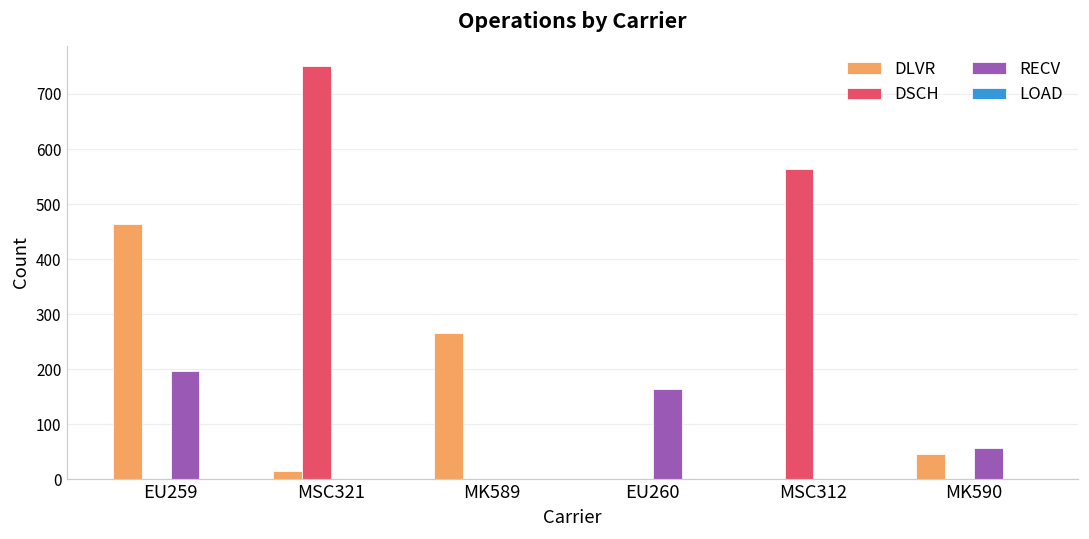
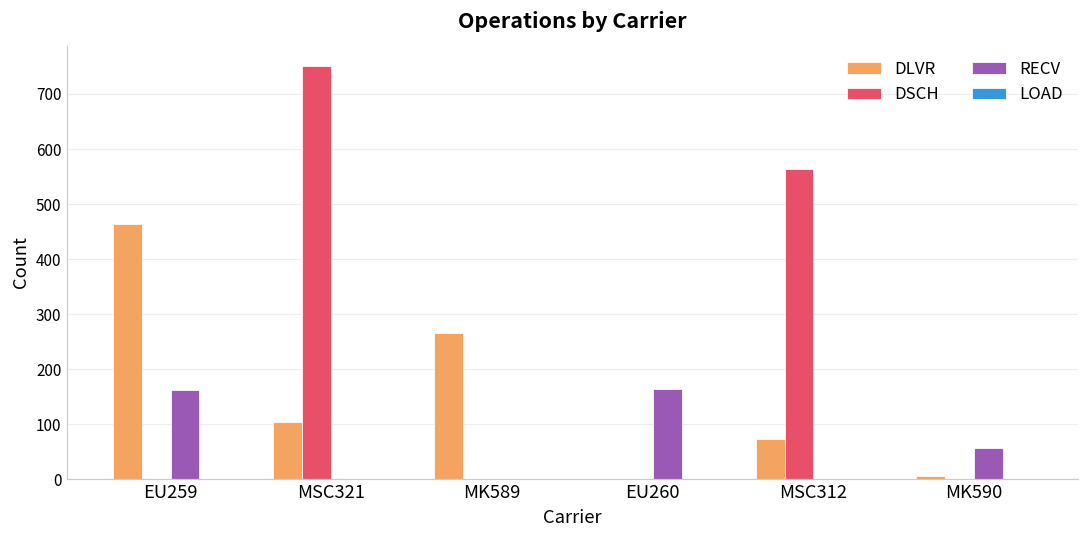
RECV, EU259: 200 -> 160
DLVR, MSC321: 10 -> 100
DLVR, MSC312: 0 -> 70
DLVR, MK590: 50 -> 10
